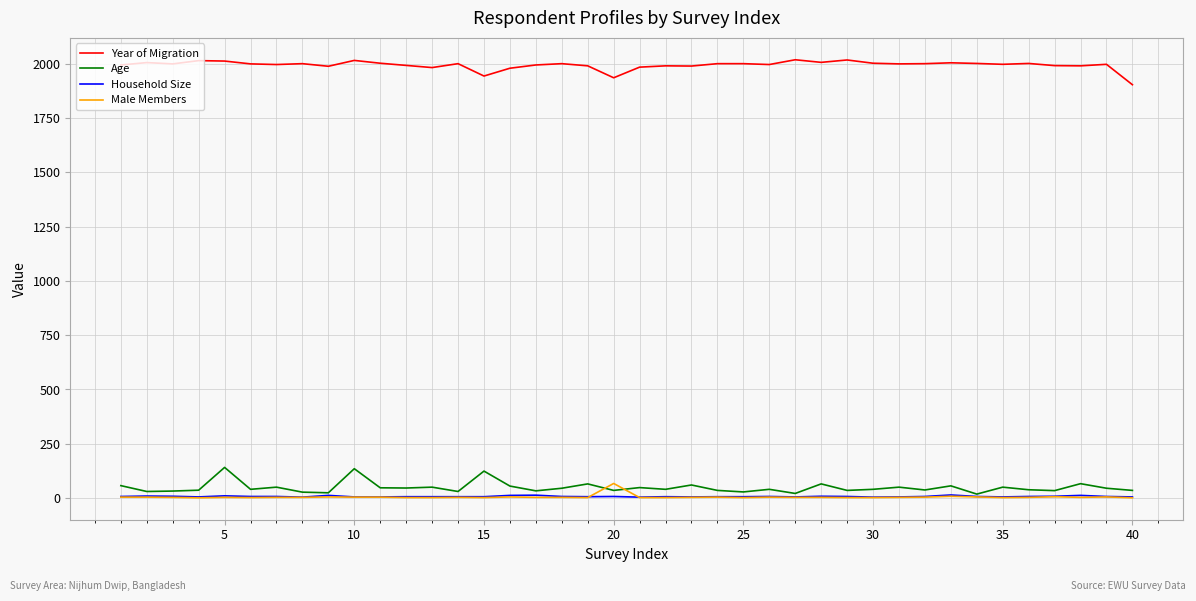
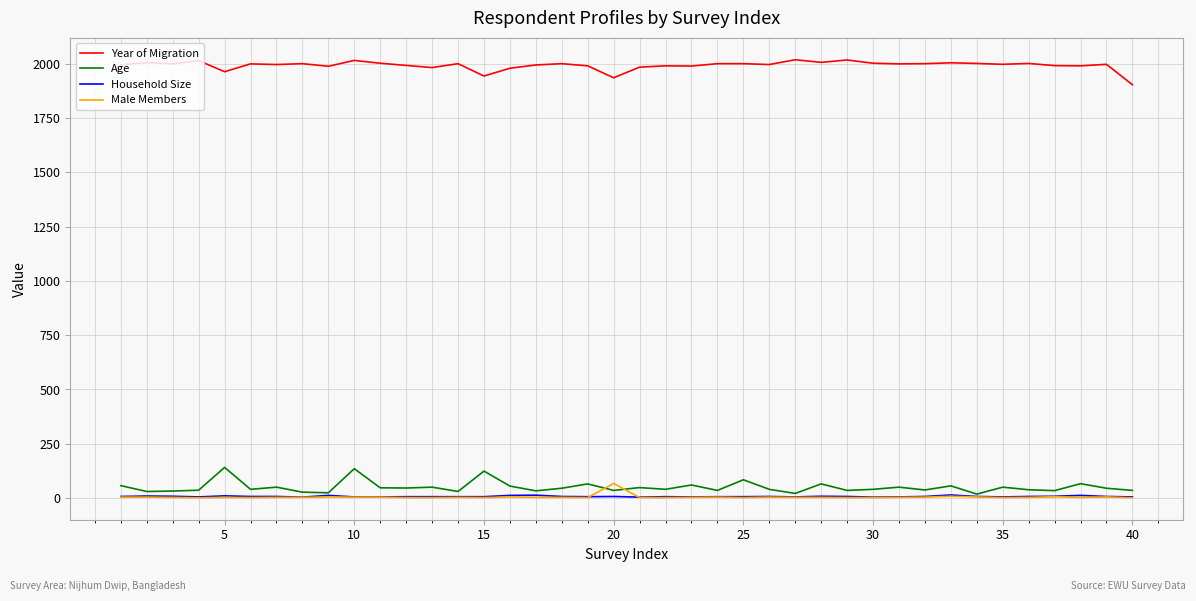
Year of Migration, 5: 2010 -> 1960
Age, 25: 30 -> 80
